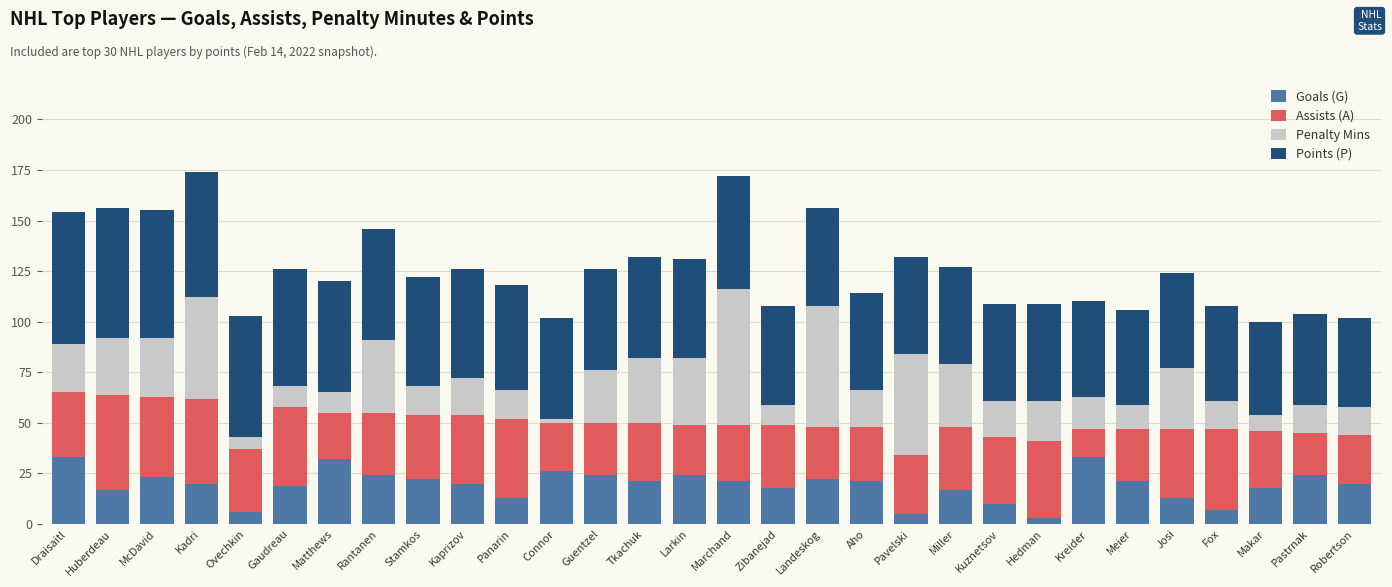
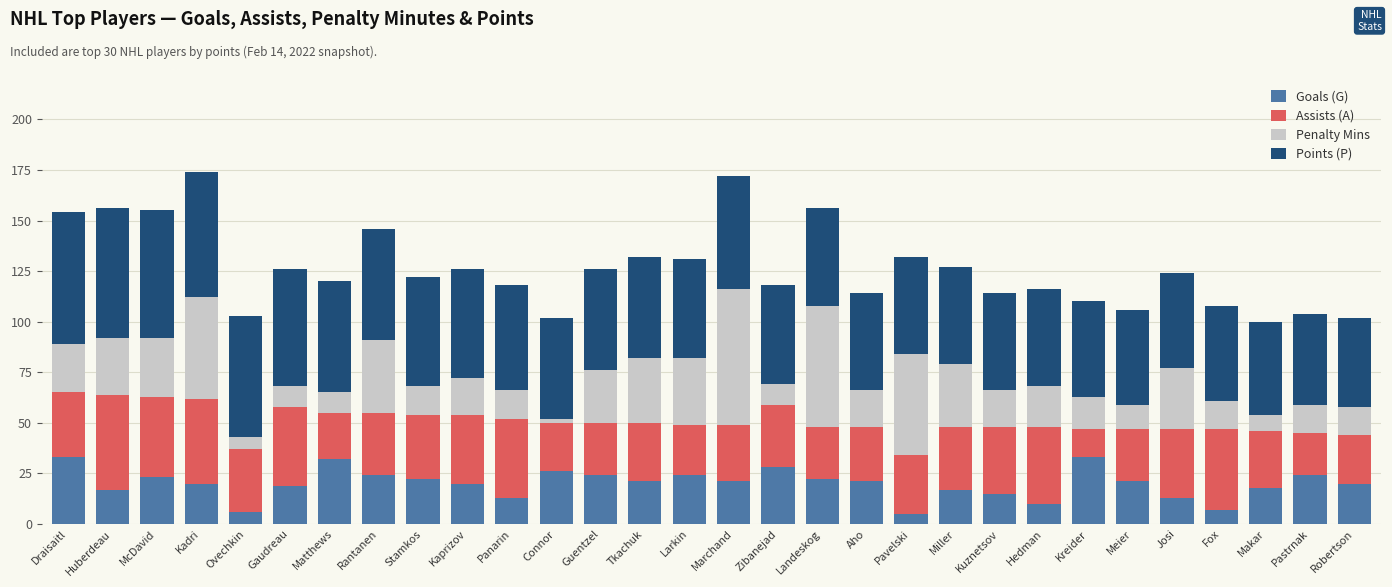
Goals (G), Zibanejad: 18 -> 28
Goals (G), Kuznetsov: 10 -> 15
Goals (G), Hedman: 3 -> 10
